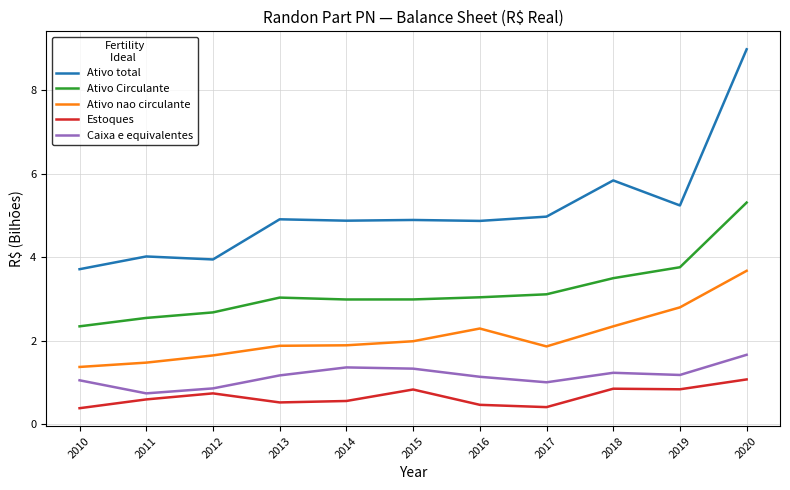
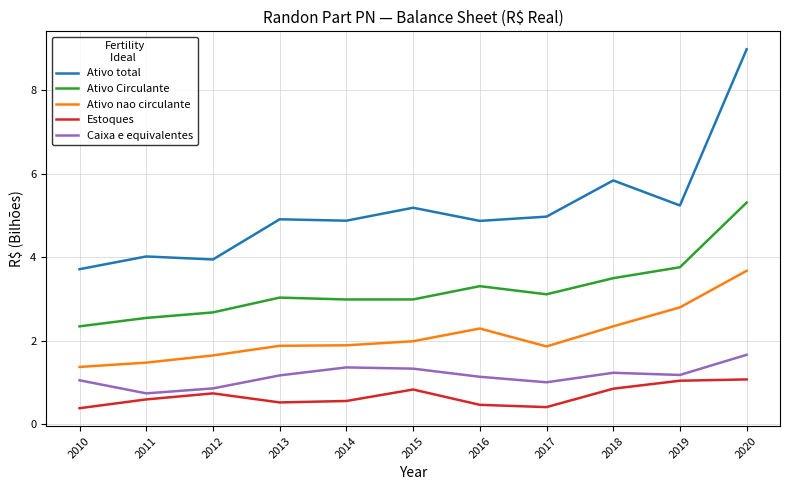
Ativo total, 2015: 4.9 -> 5.2
Ativo Circulante, 2016: 3.0 -> 3.3
Estoques, 2019: 0.8 -> 1.0
